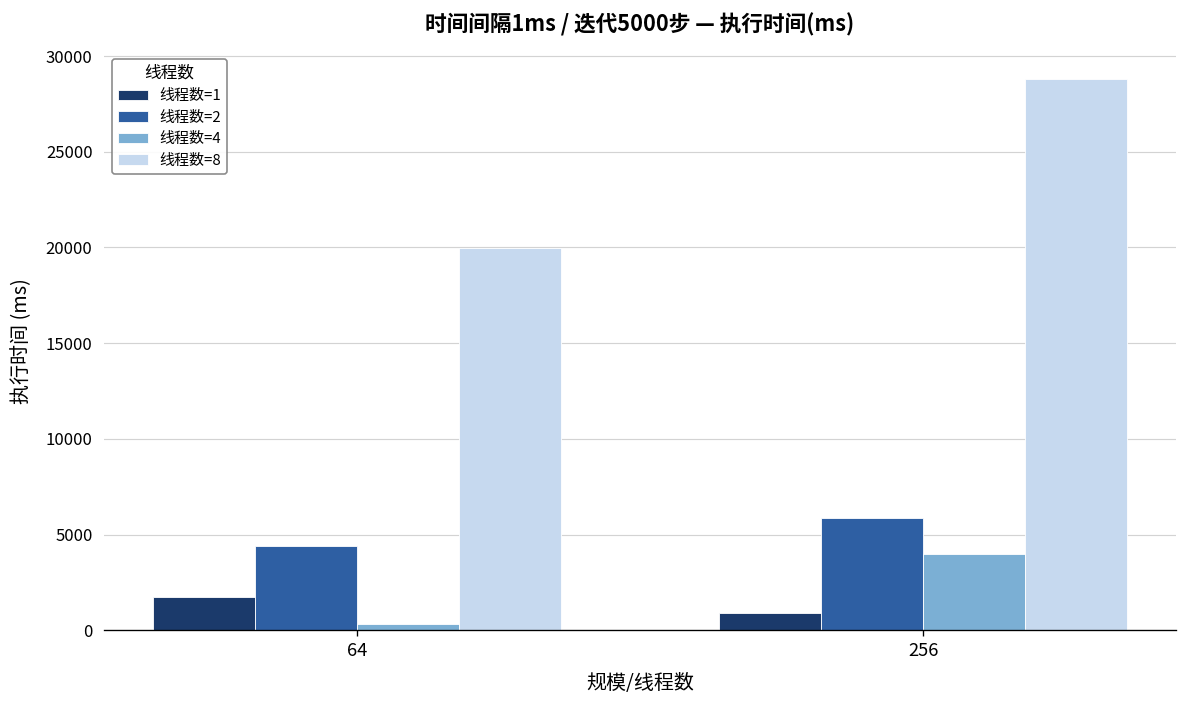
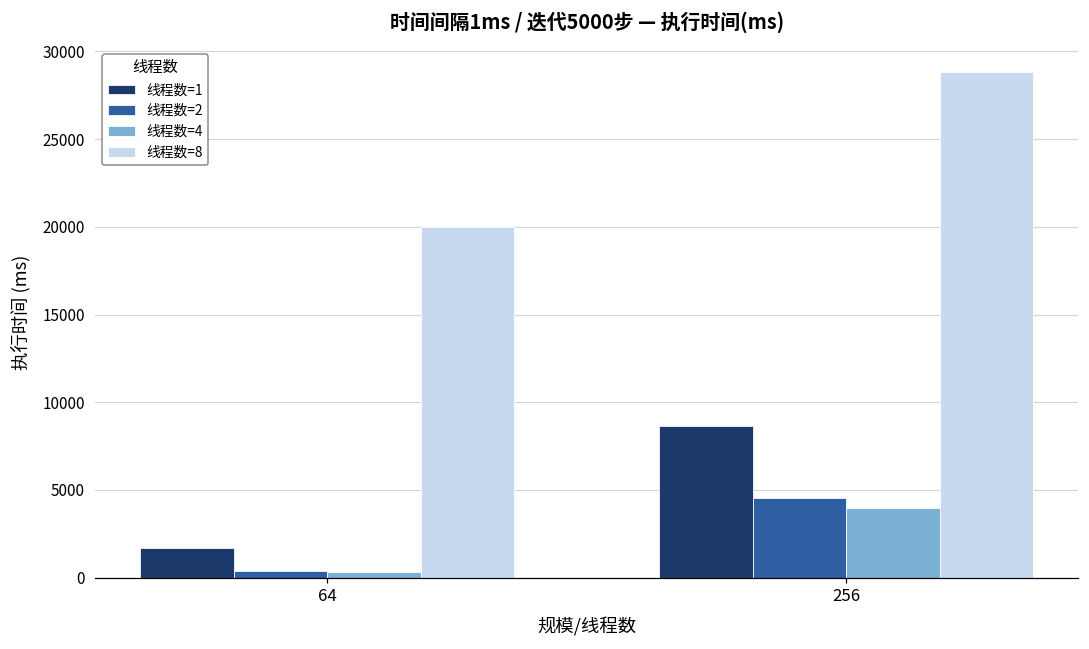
线程数=2, 64: 4400 -> 400
线程数=1, 256: 900 -> 8700
线程数=2, 256: 5900 -> 4600
